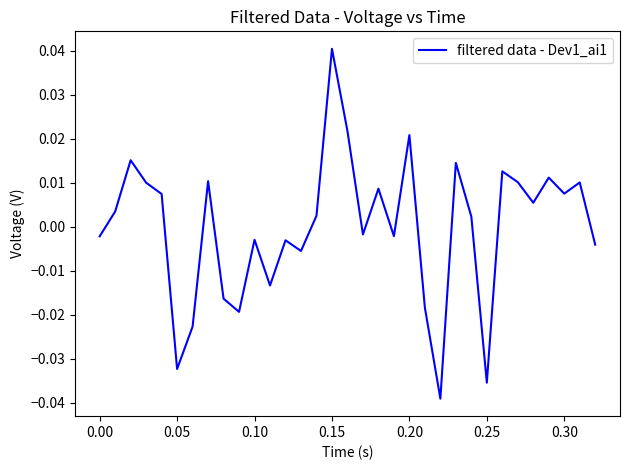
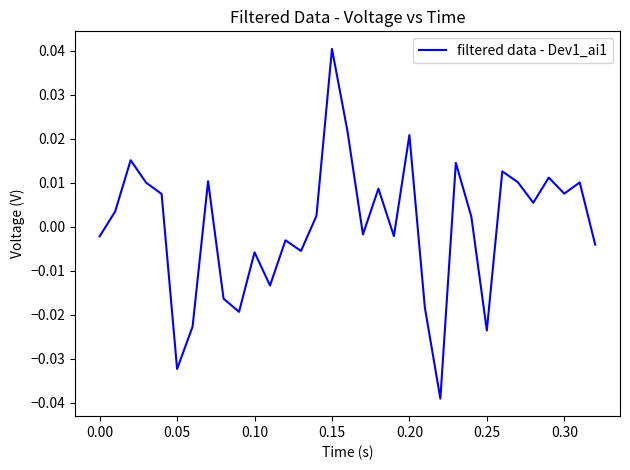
0.10: -0.003 -> -0.006
0.25: -0.035 -> -0.024
